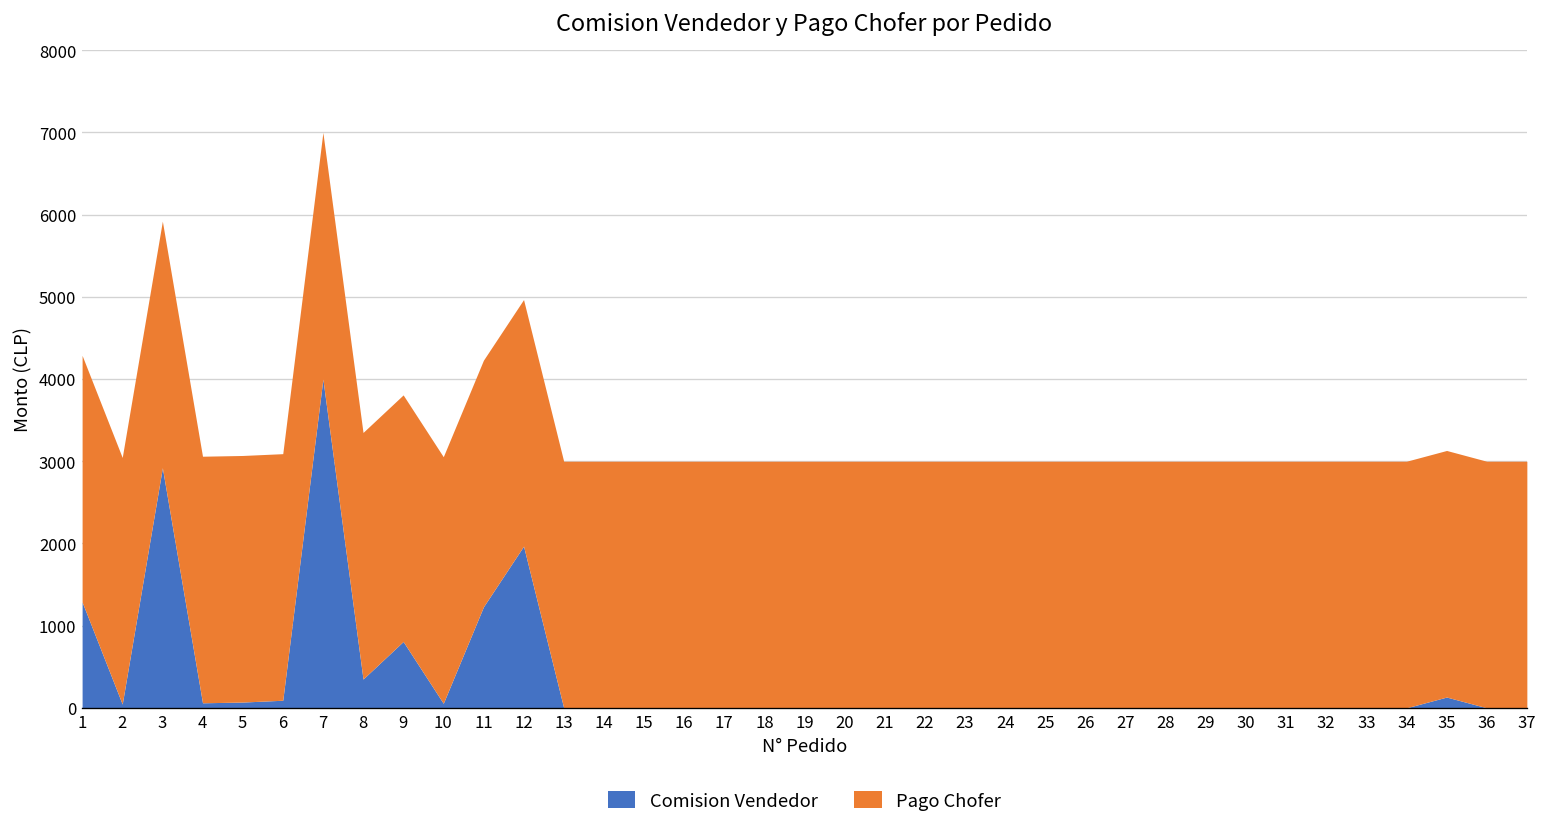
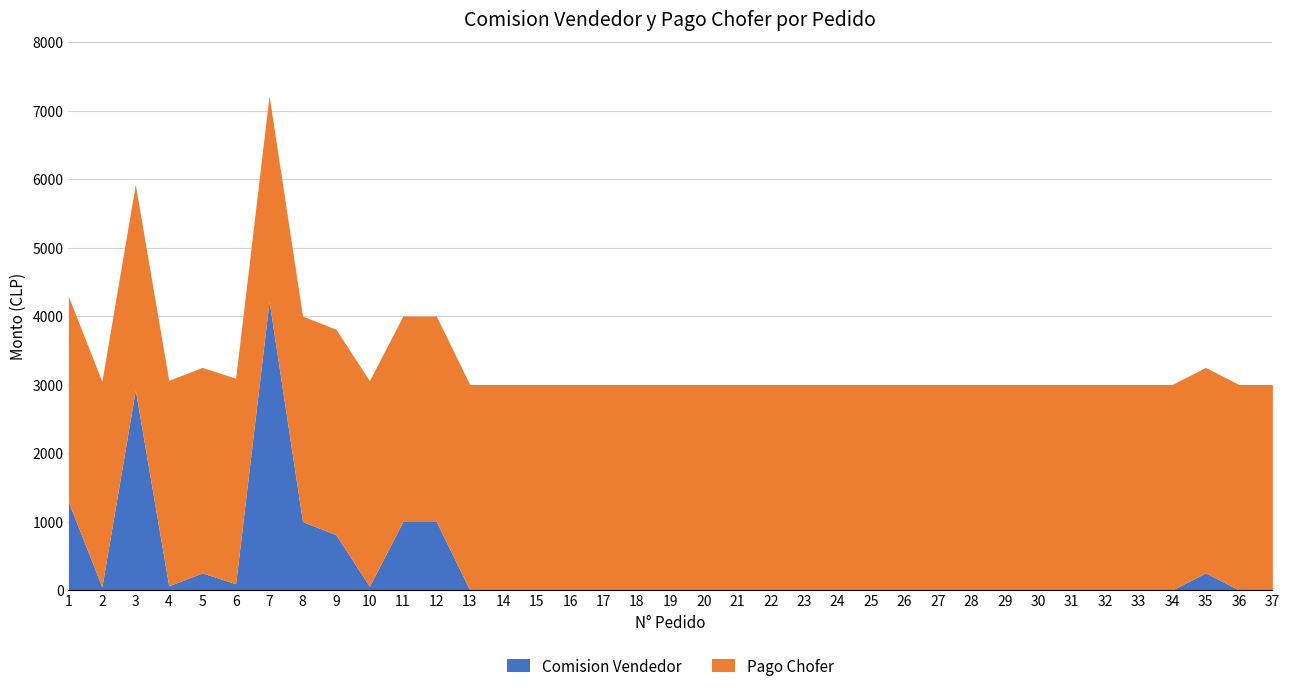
Comision Vendedor, 5: 100 -> 300
Comision Vendedor, 7: 4000 -> 4200
Comision Vendedor, 8: 400 -> 1000
Comision Vendedor, 11: 1200 -> 1000
Comision Vendedor, 12: 2000 -> 1000
Comision Vendedor, 35: 100 -> 300
